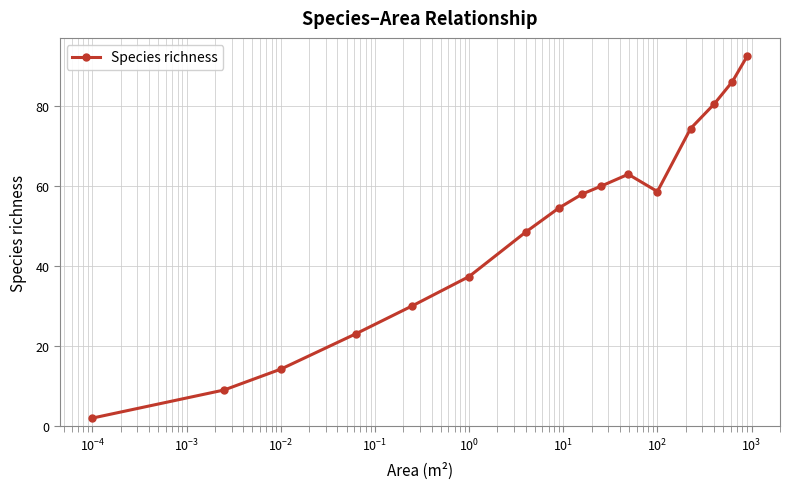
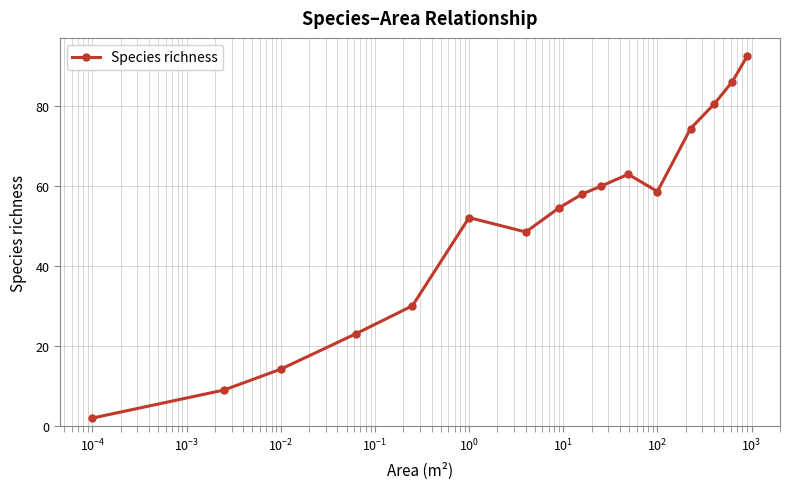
10^0: 37 -> 52
